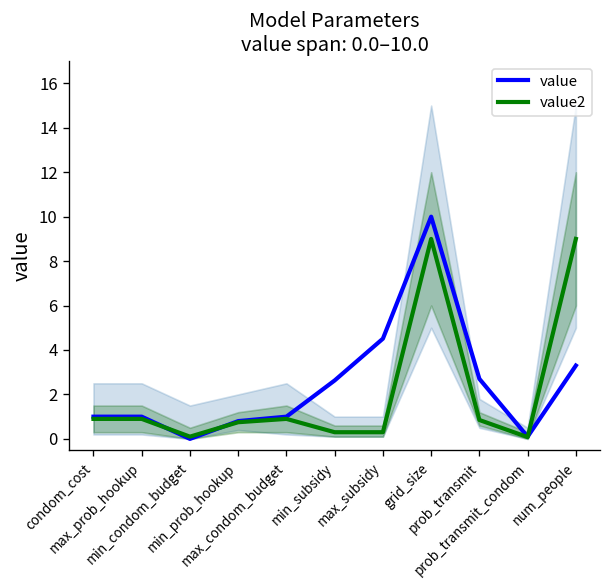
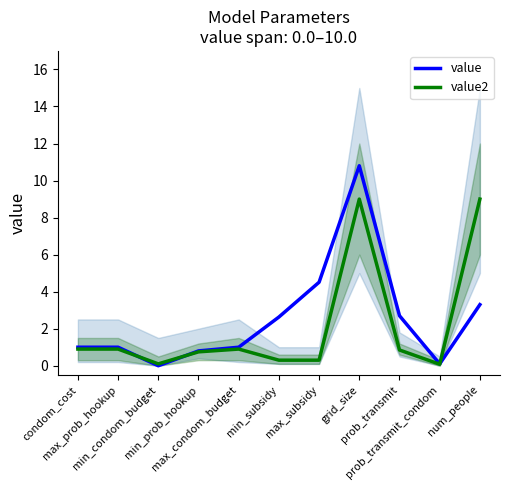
value, grid_size: 10.0 -> 10.8
